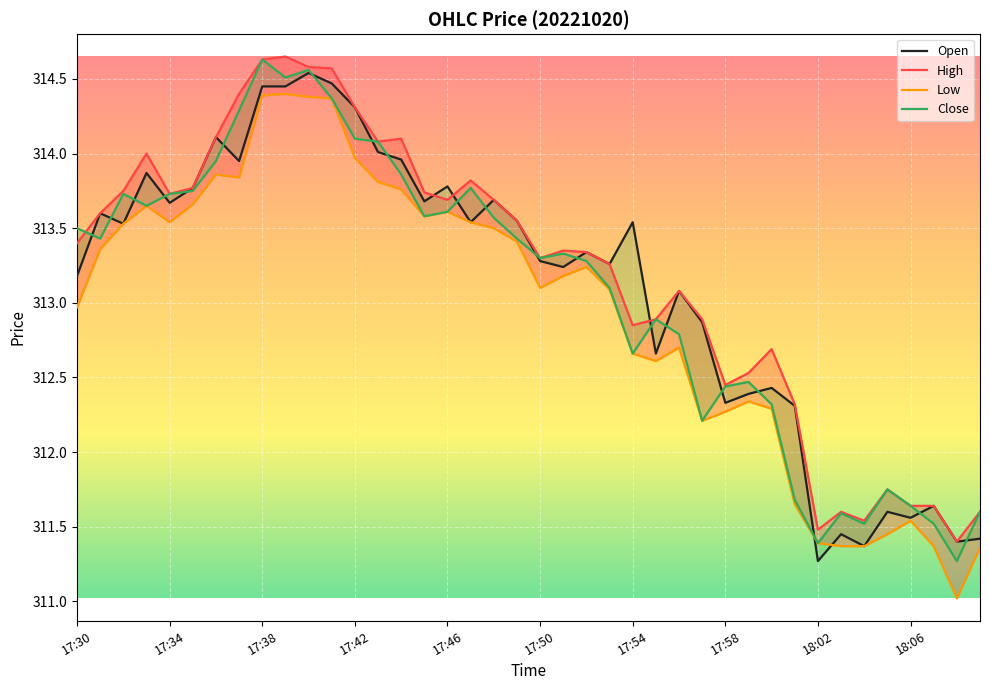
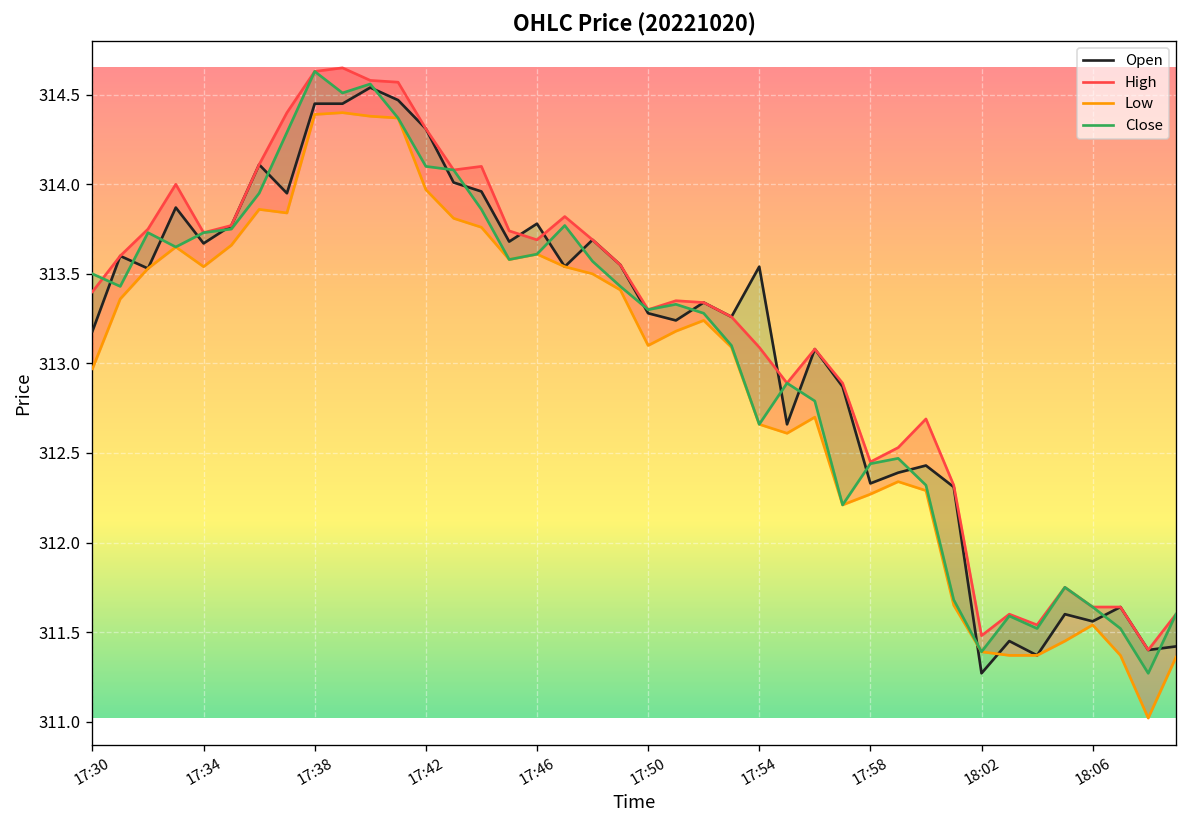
High, 17:54: 312.85 -> 313.09
